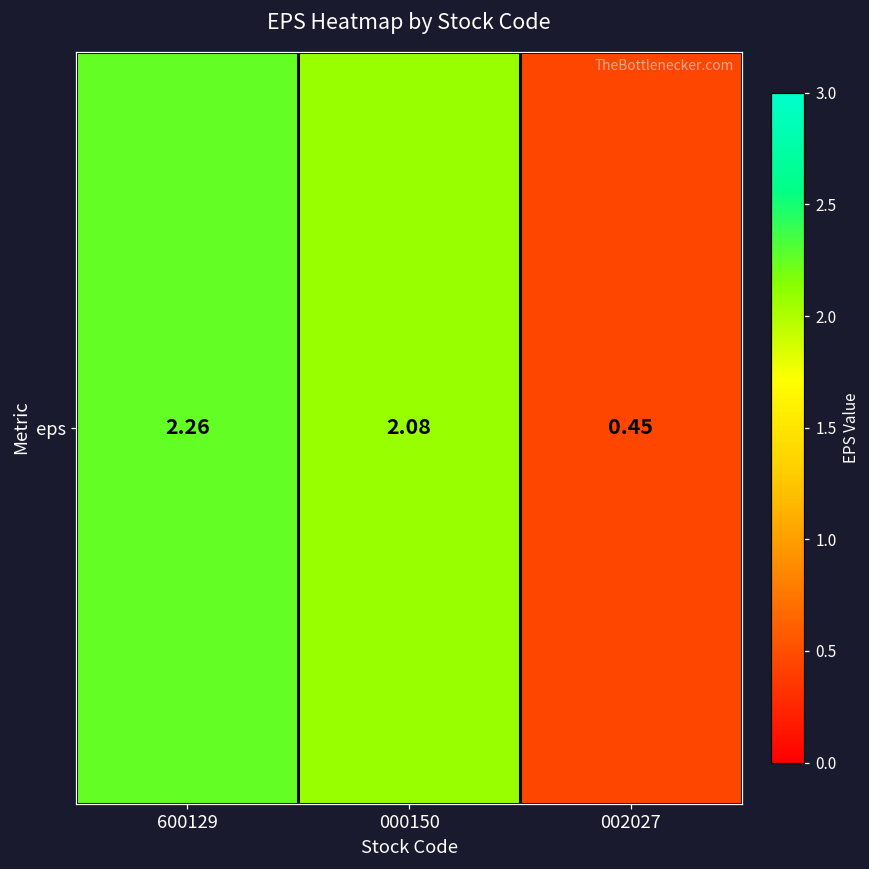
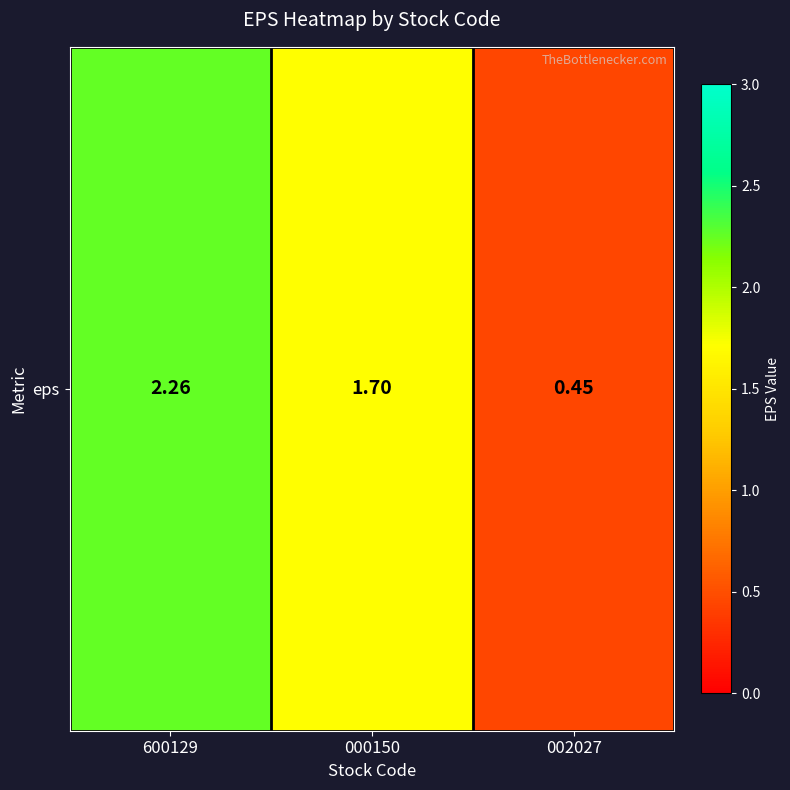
eps, 000150: 2.08 -> 1.70
